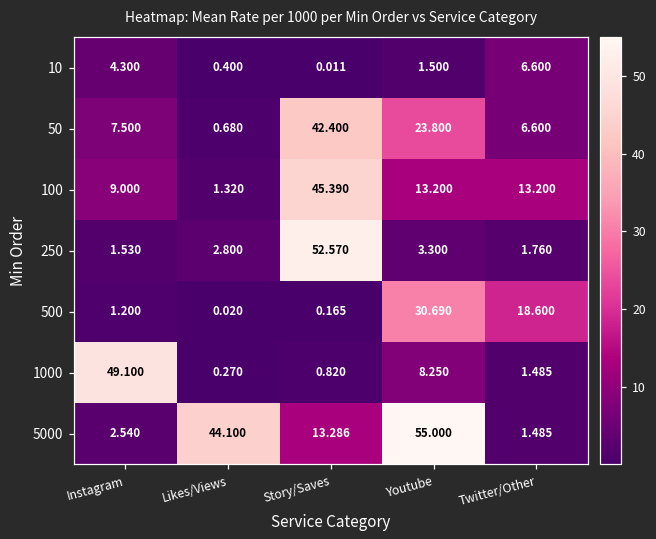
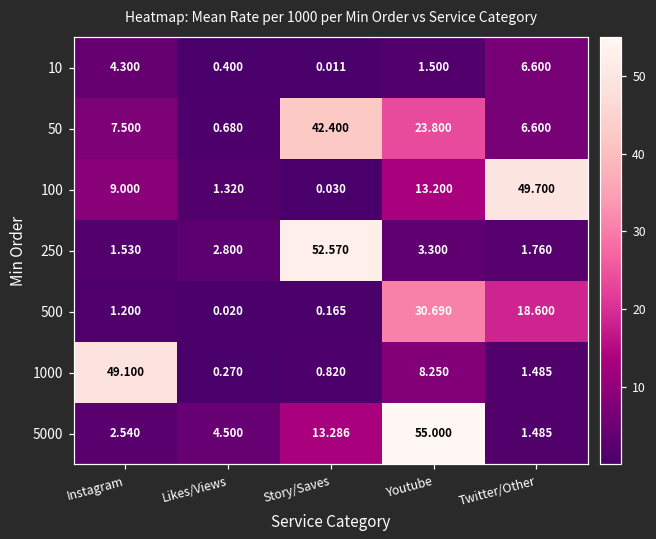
100, Story/Saves: 45.390 -> 0.030
100, Twitter/Other: 13.200 -> 49.700
5000, Likes/Views: 44.100 -> 4.500
